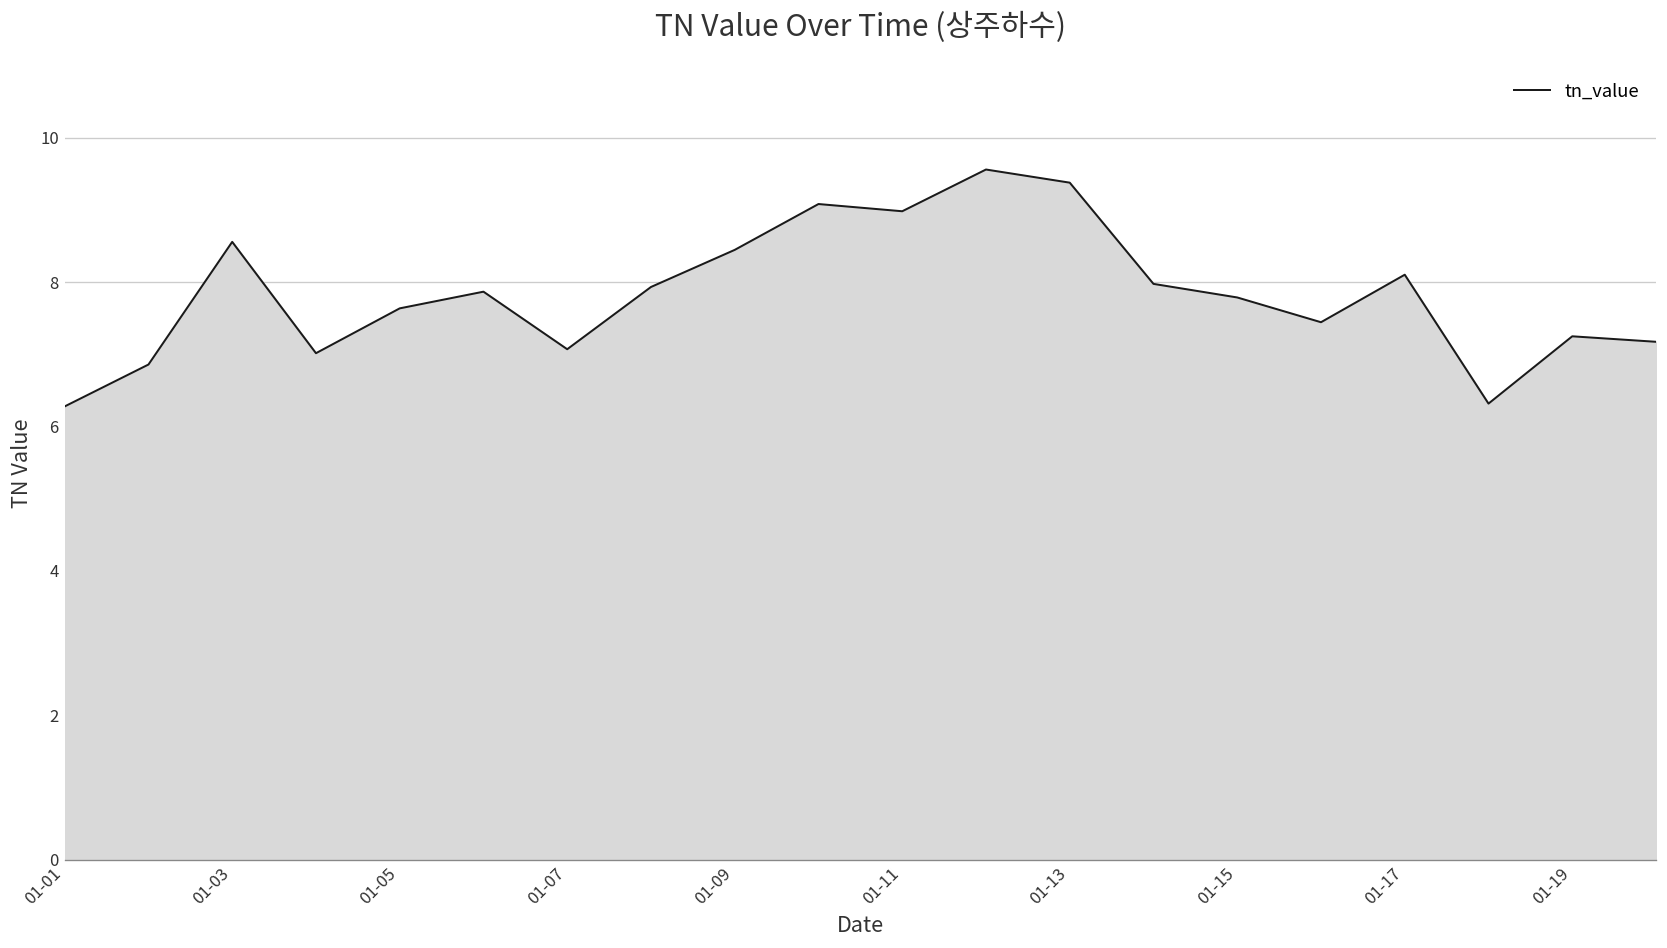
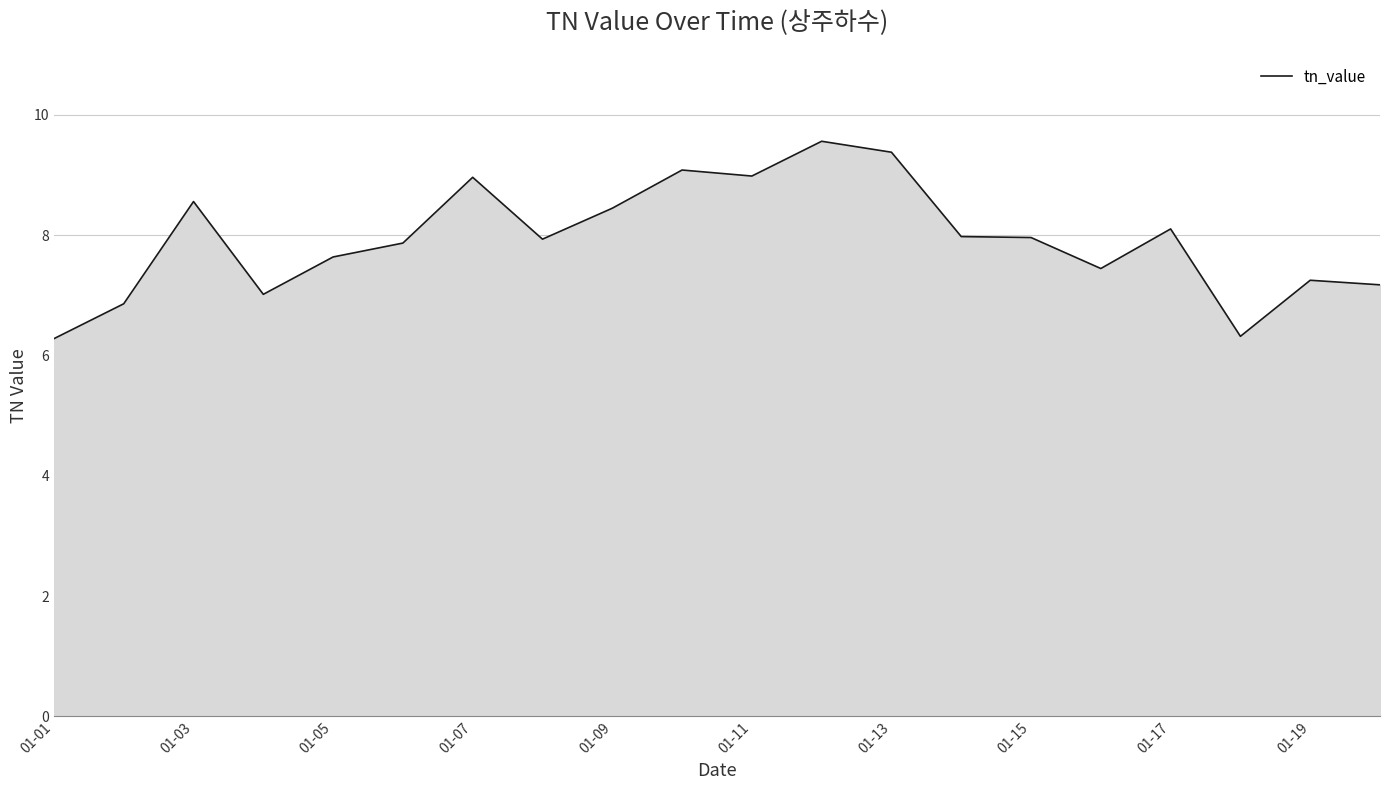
01-07: 7.1 -> 9.0
01-15: 7.8 -> 8.0
